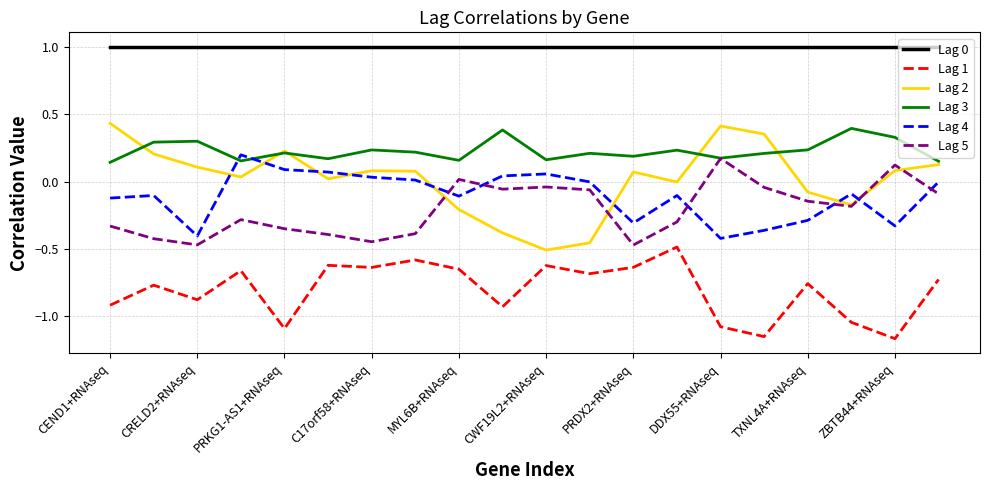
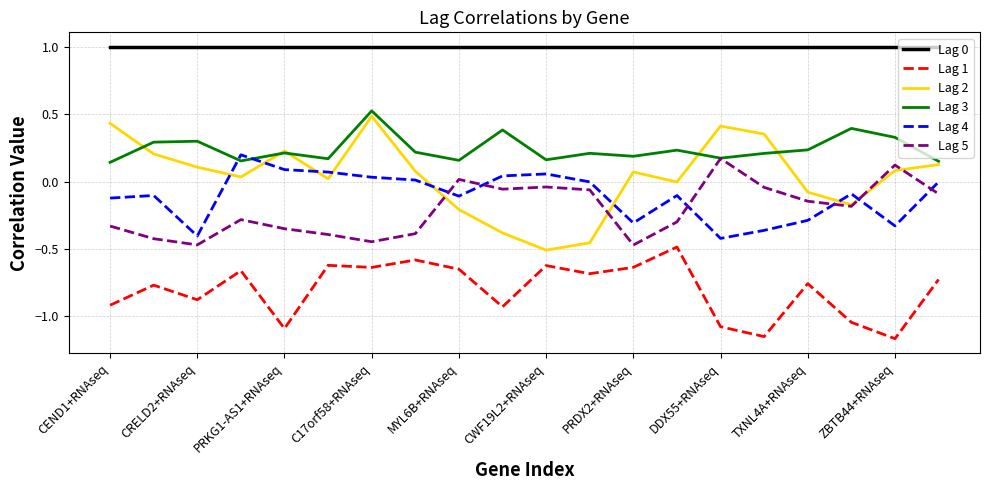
Lag 2, C17orf58+RNAseq: 0.08 -> 0.49
Lag 3, C17orf58+RNAseq: 0.24 -> 0.53
